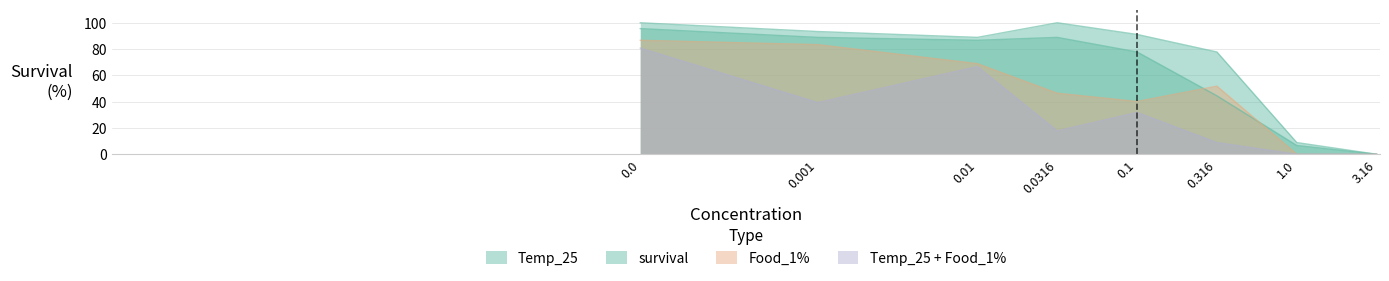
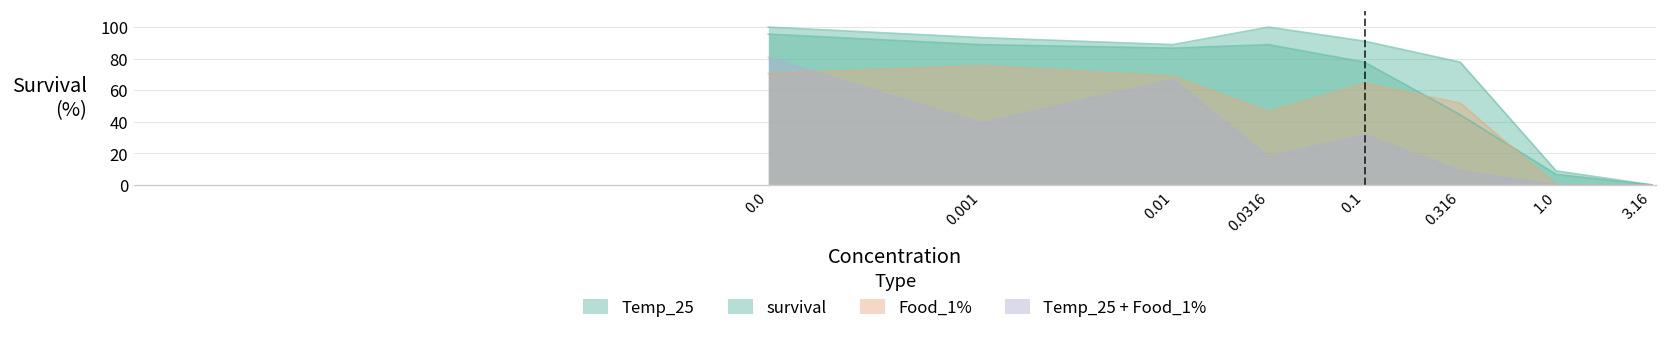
Food_1%, 0.0: 87 -> 71
Food_1%, 0.001: 83 -> 76
Food_1%, 0.1: 40 -> 64
